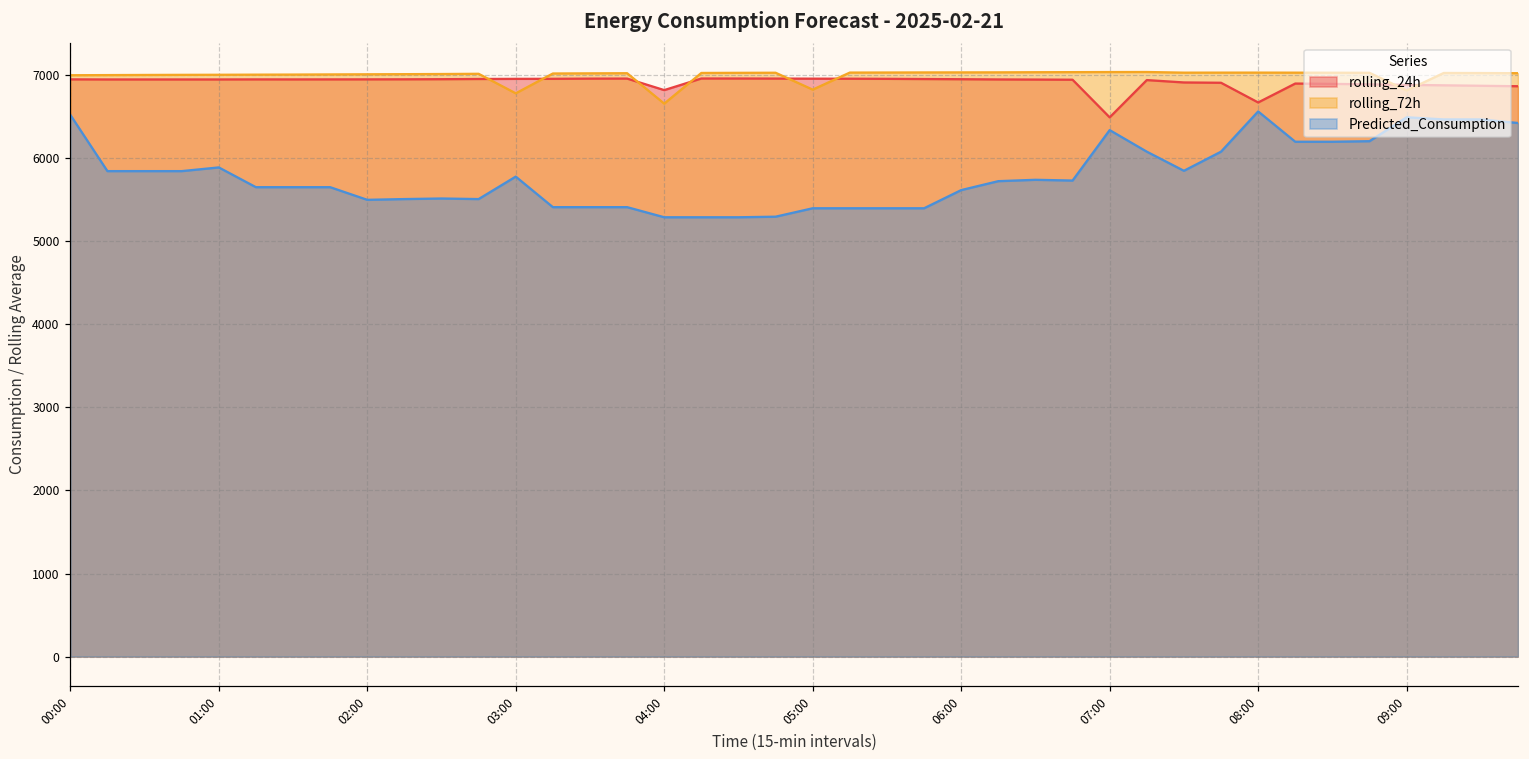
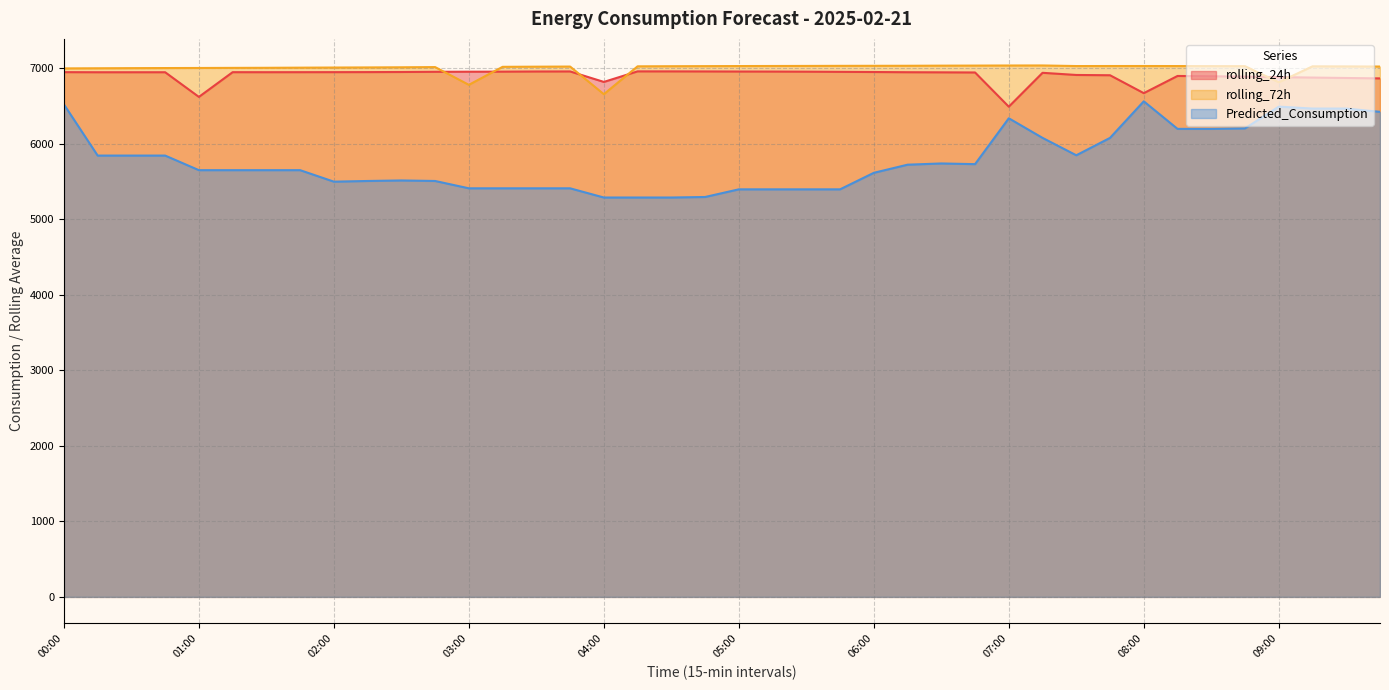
rolling_24h, 01:00: 6900 -> 6600
Predicted_Consumption, 01:00: 5900 -> 5700
Predicted_Consumption, 03:00: 5800 -> 5400
rolling_72h, 05:00: 6800 -> 7000
